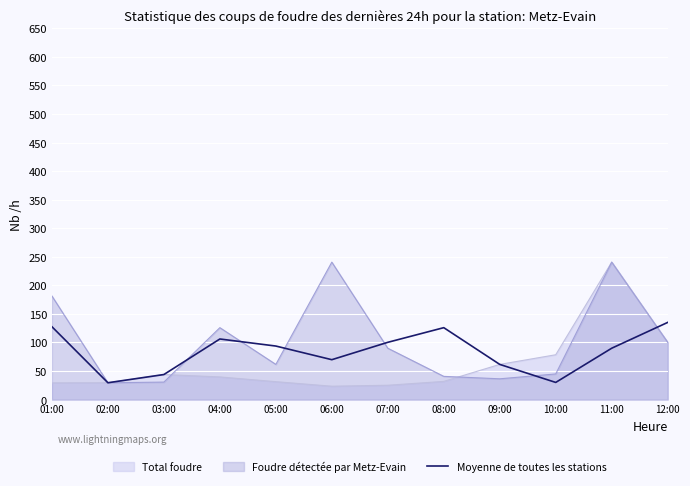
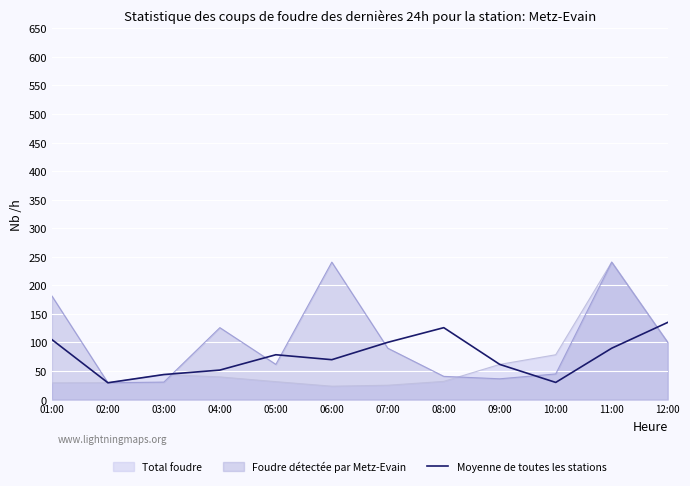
Moyenne de toutes les stations, 01:00: 130 -> 100
Moyenne de toutes les stations, 04:00: 110 -> 50
Moyenne de toutes les stations, 05:00: 90 -> 80
